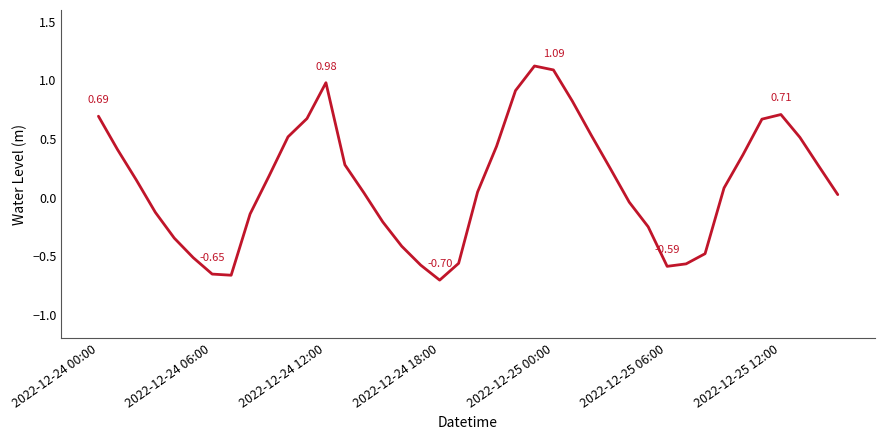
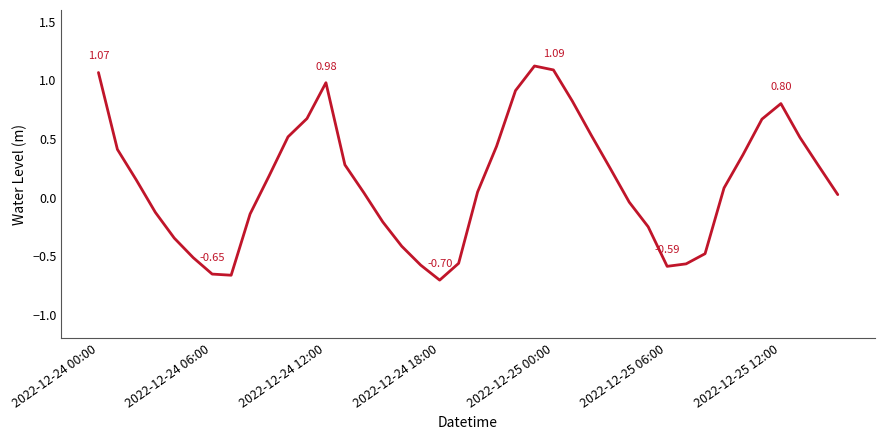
2022-12-24 00:00: 0.69 -> 1.07
2022-12-25 12:00: 0.71 -> 0.80
